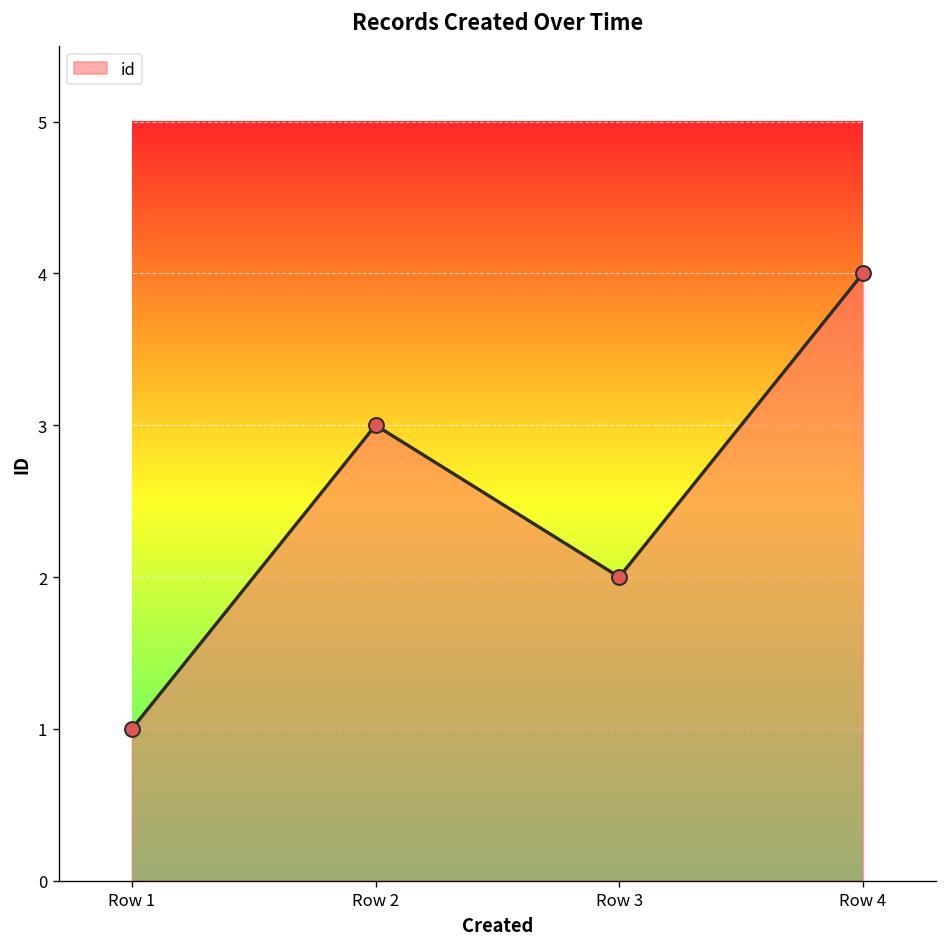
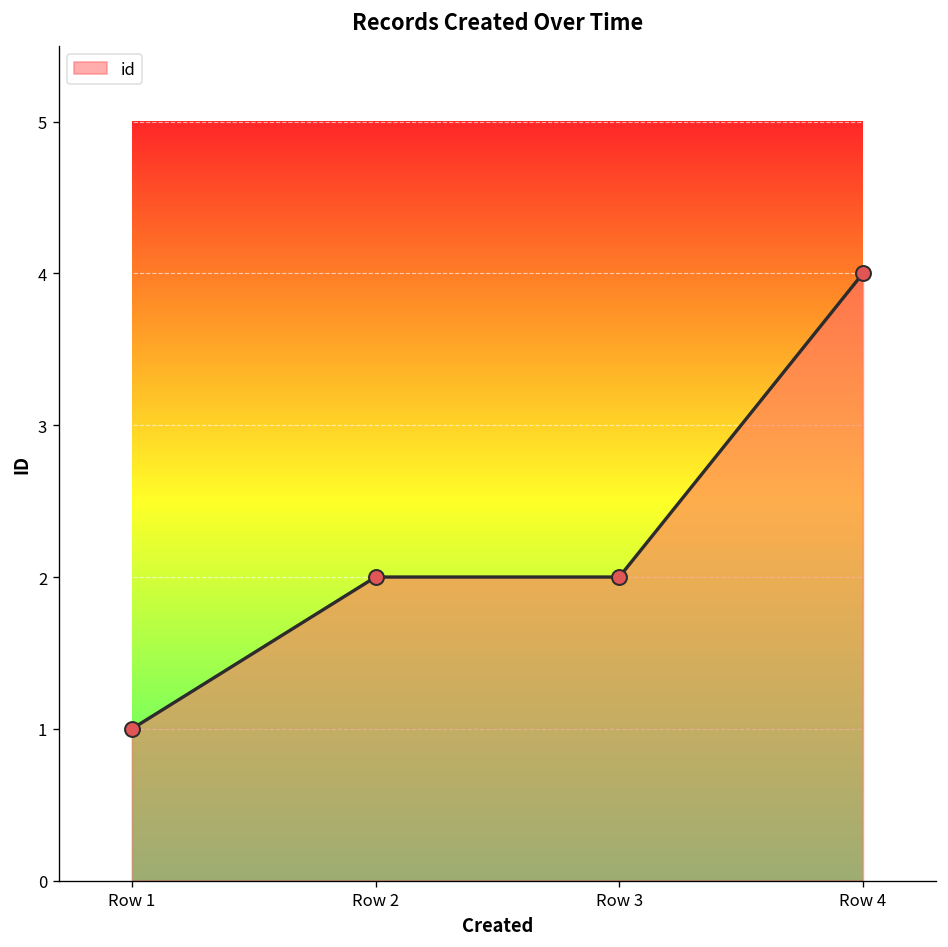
Row 2: 3 -> 2
